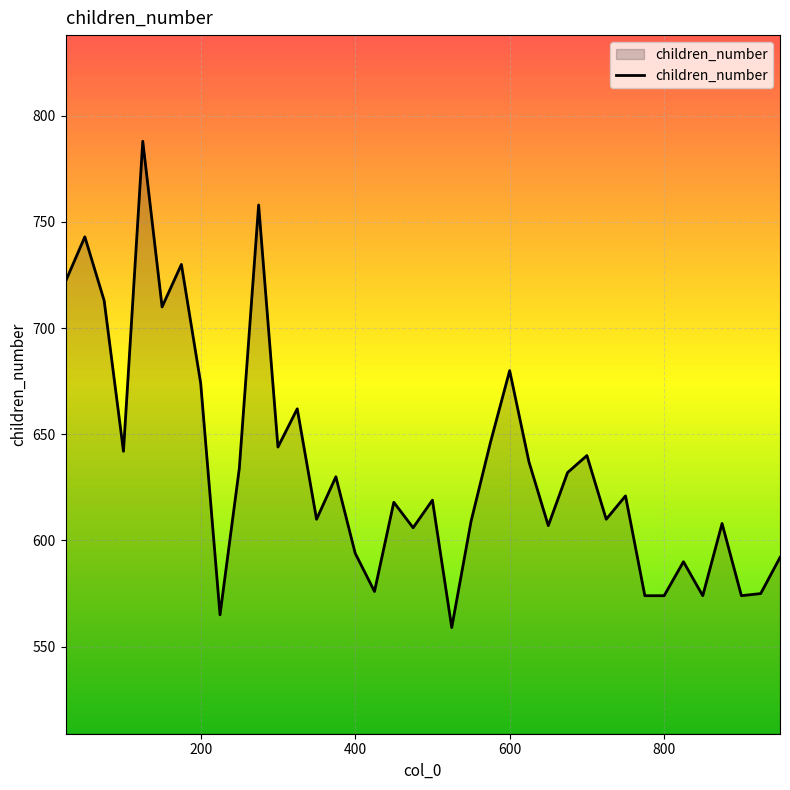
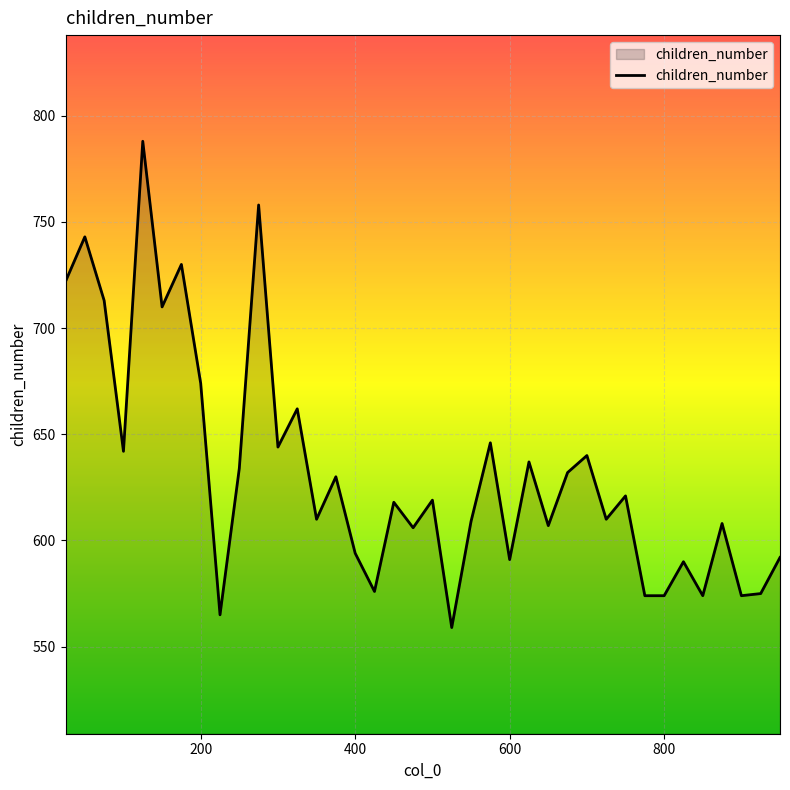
600: 680 -> 591
